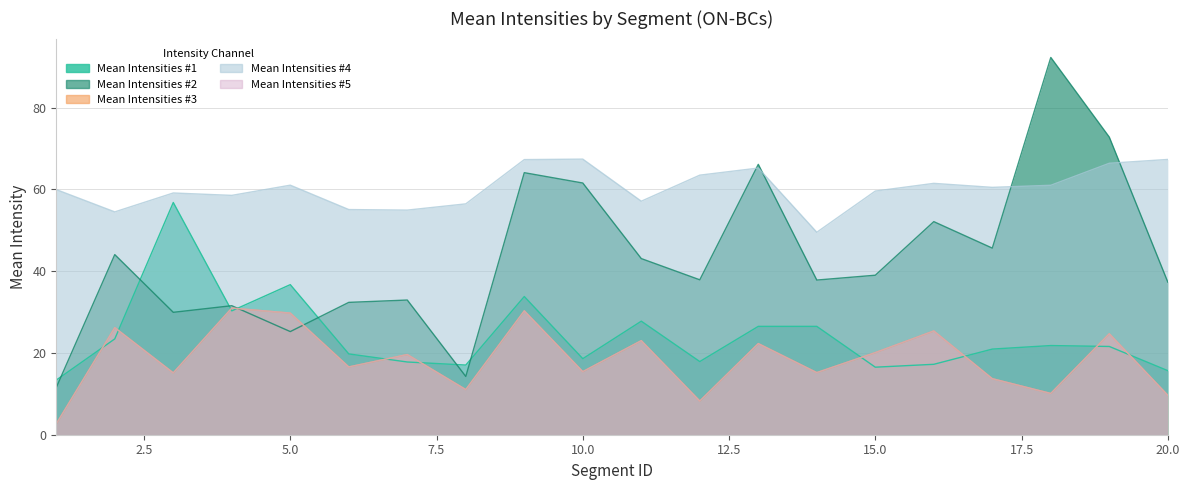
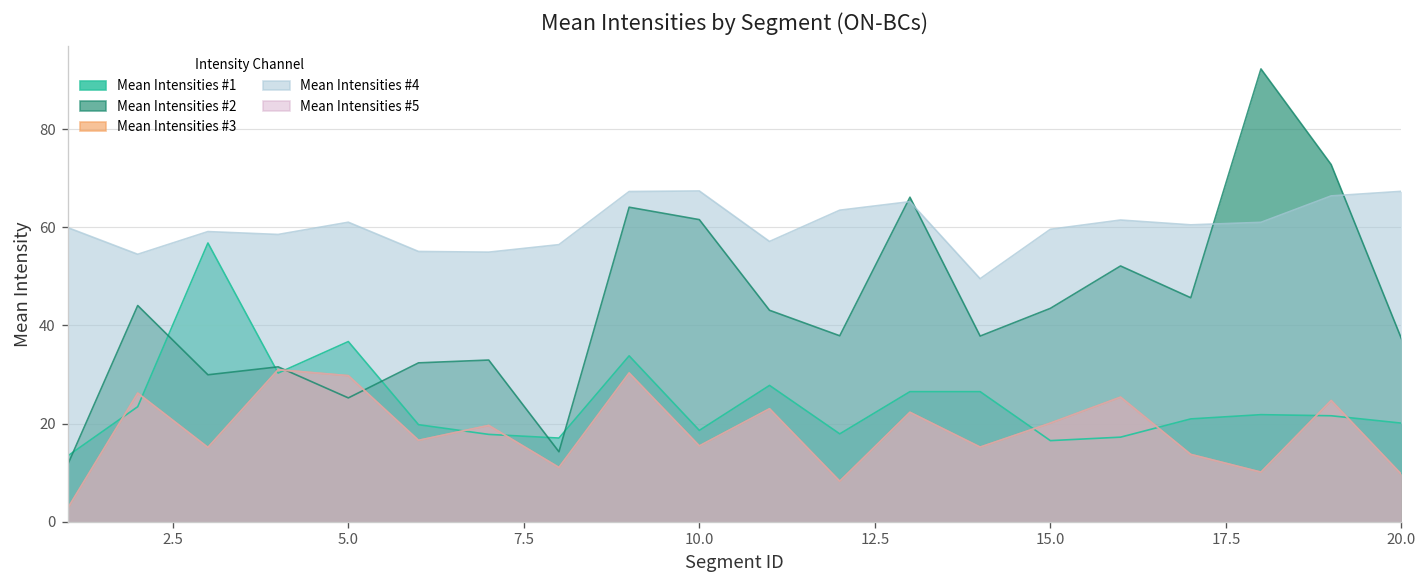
Mean Intensities #2, 15.0: 39 -> 43
Mean Intensities #1, 20.0: 16 -> 20
